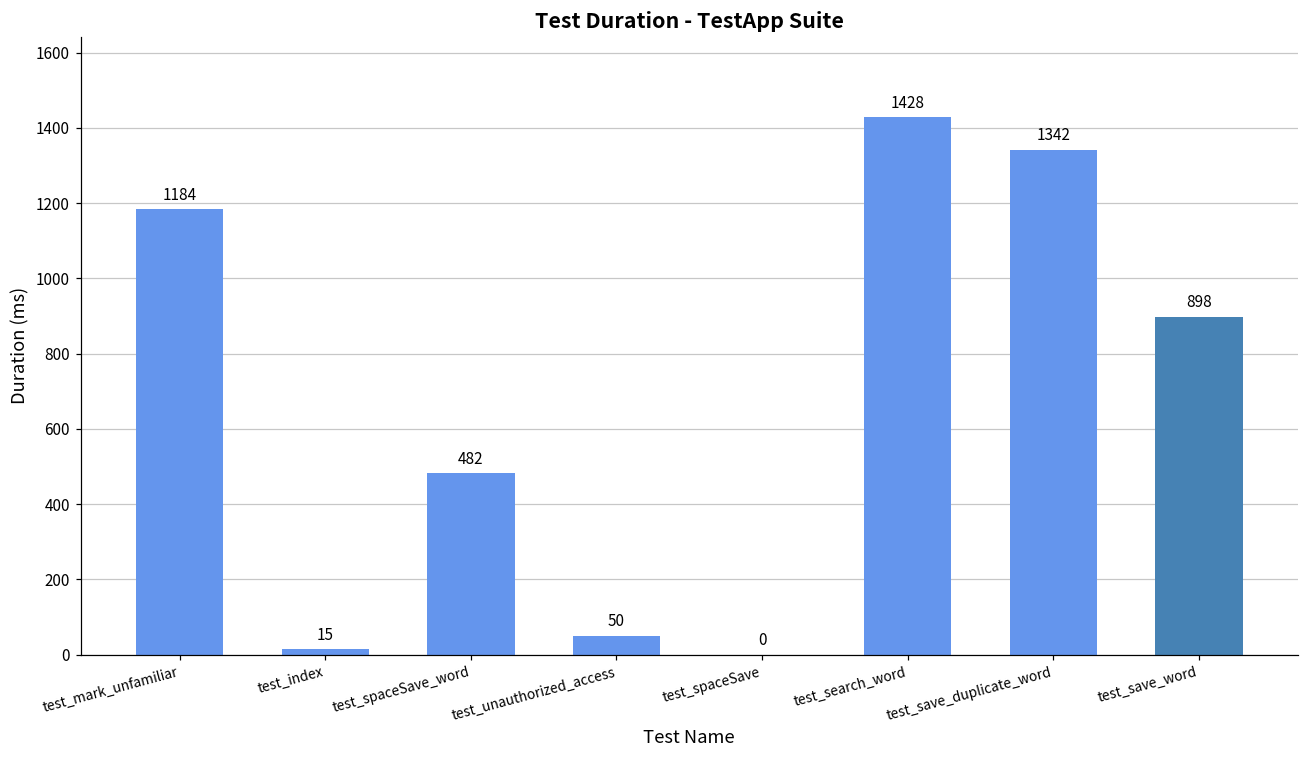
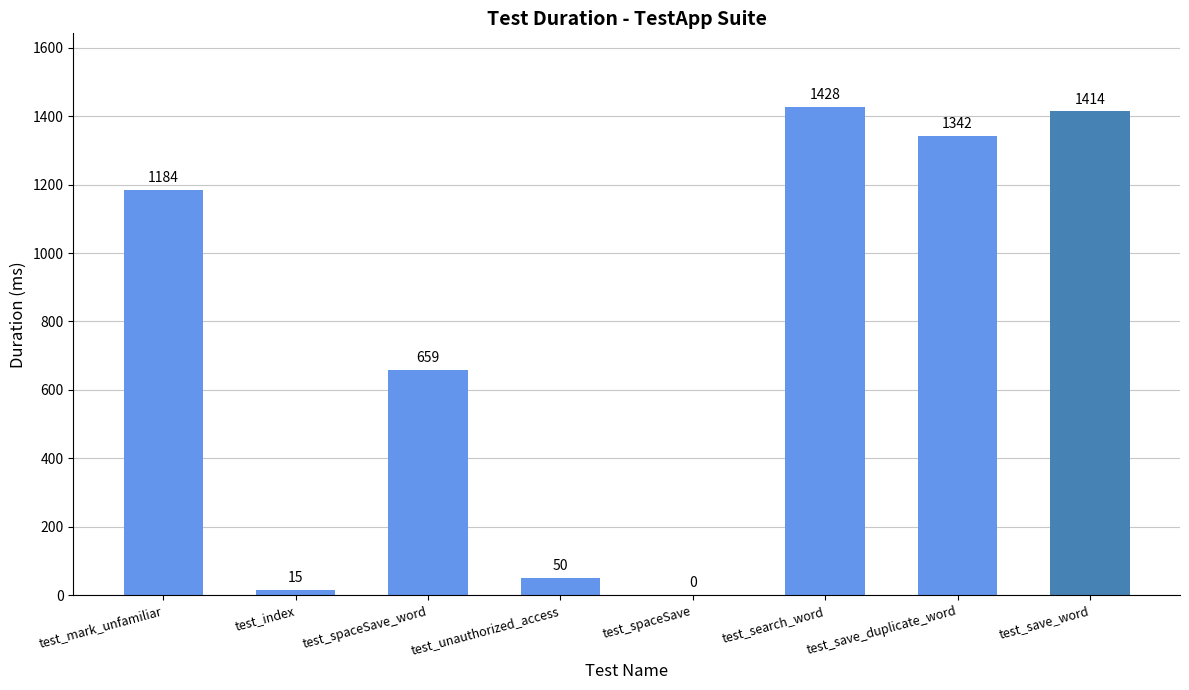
test_spaceSave_word: 482 -> 659
test_save_word: 898 -> 1414
